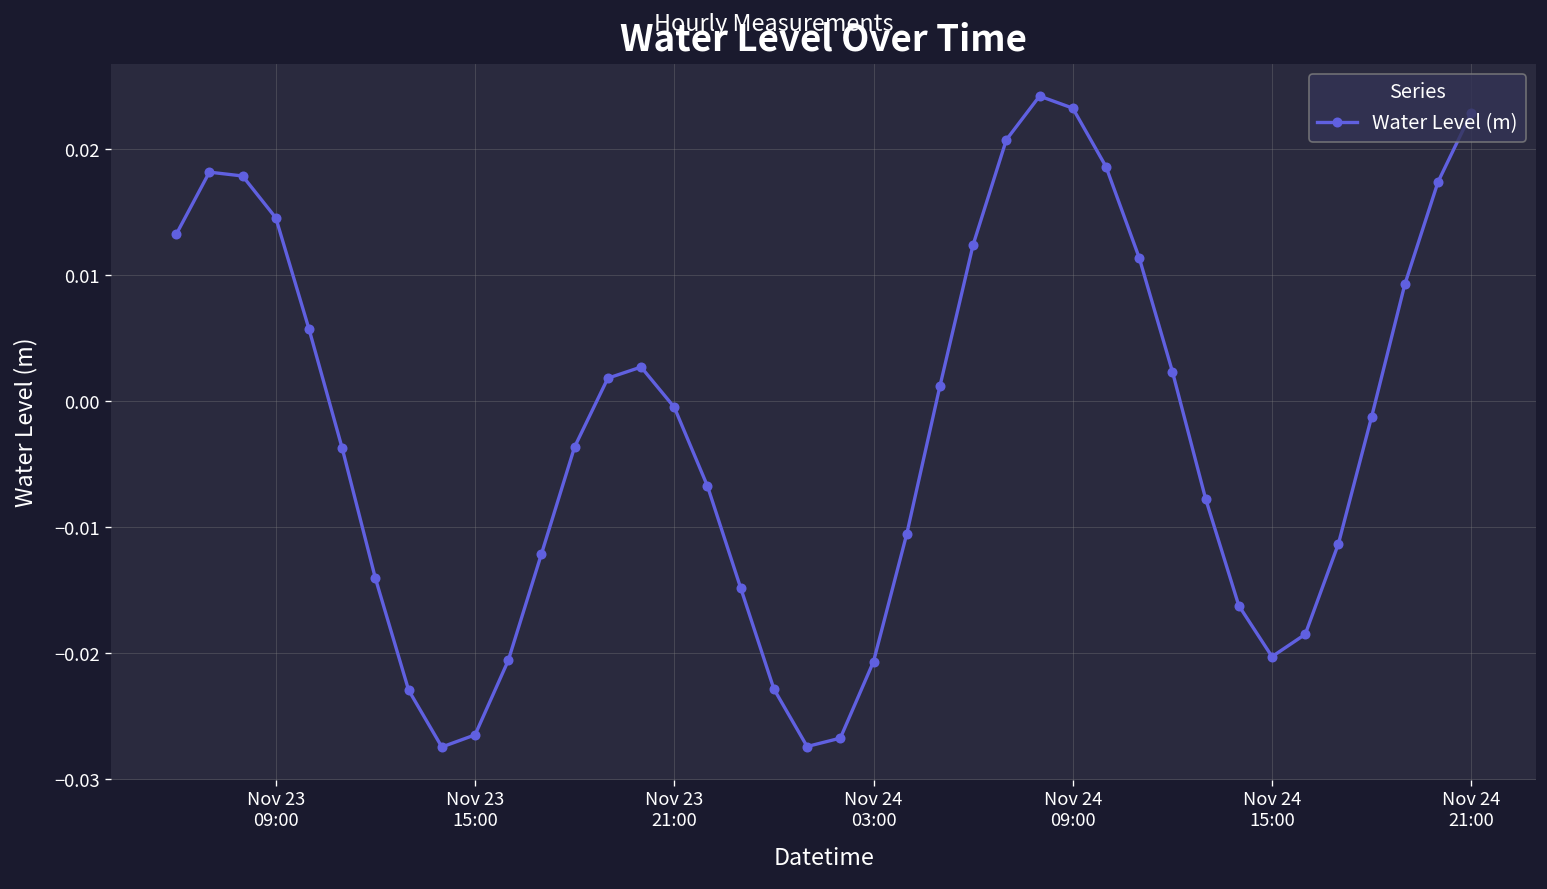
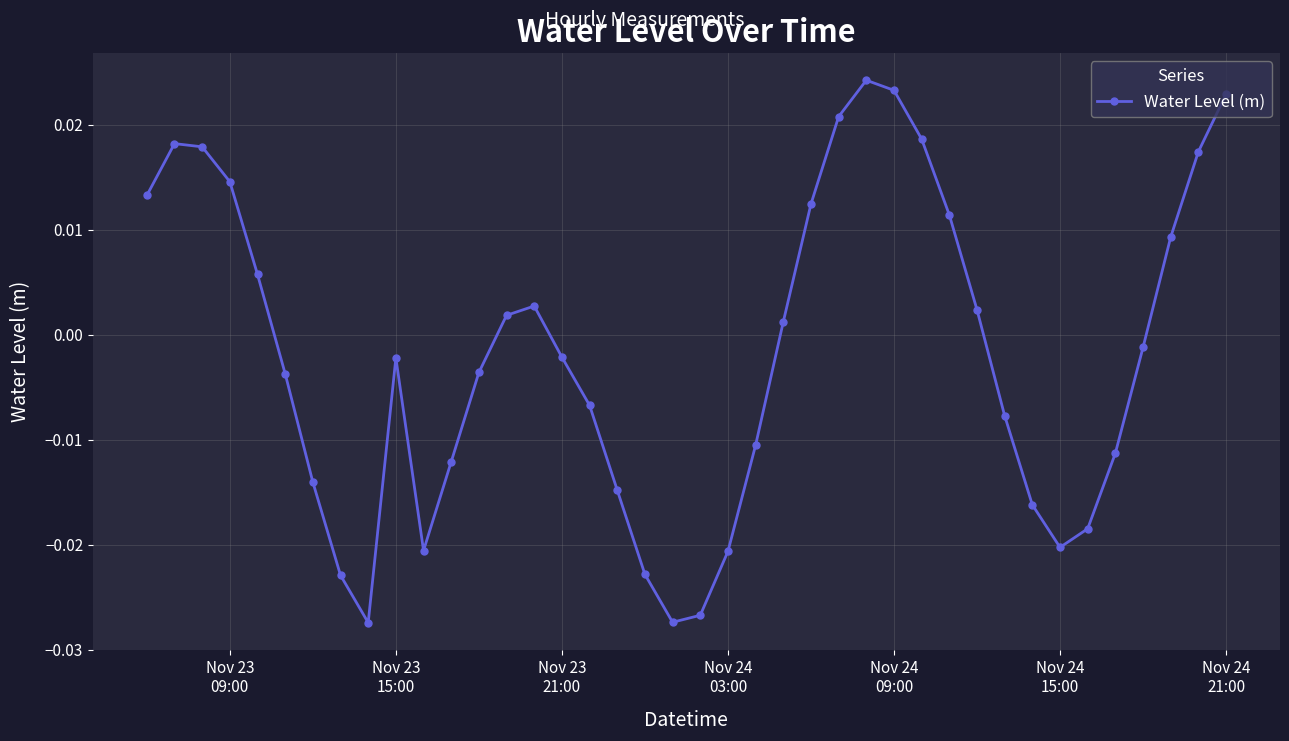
Nov 23 15:00: -0.0265 -> -0.0022
Nov 23 21:00: -0.0005 -> -0.0021
